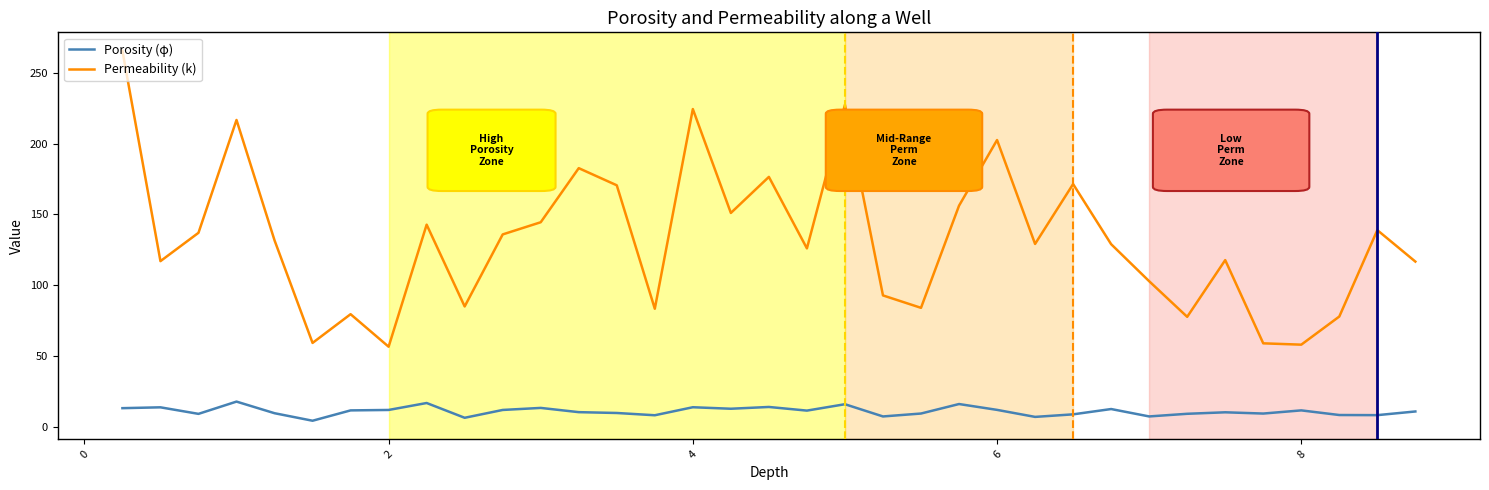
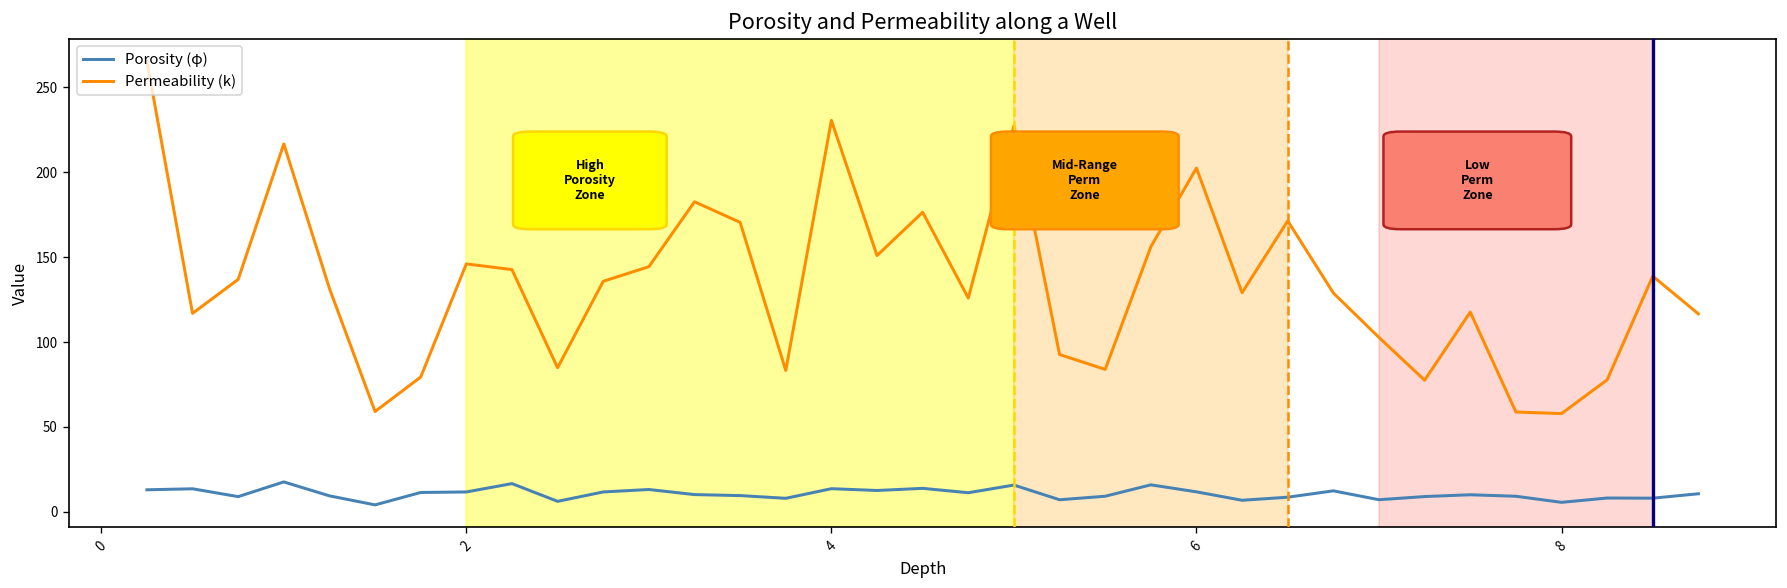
Permeability (k), 2: 56 -> 146
Permeability (k), 4: 224 -> 231
Porosity (φ), 8: 11 -> 6
